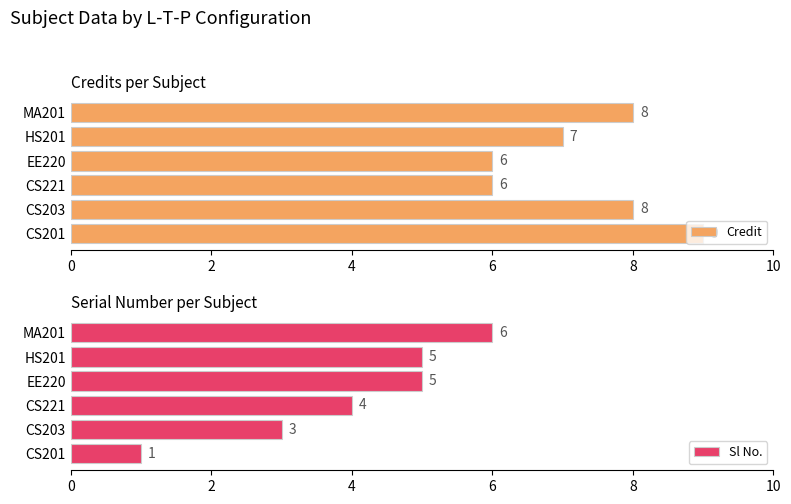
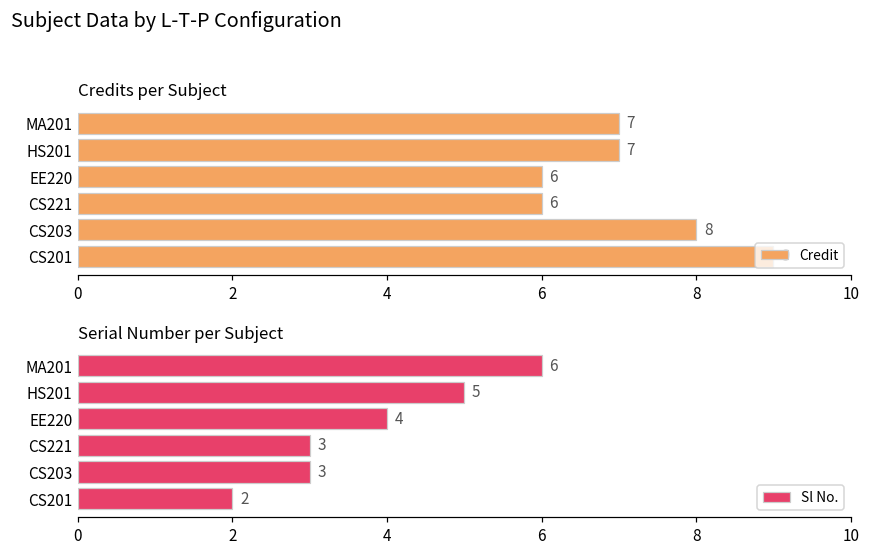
Credits per Subject, MA201: 8 -> 7
Serial Number per Subject, EE220: 5 -> 4
Serial Number per Subject, CS221: 4 -> 3
Serial Number per Subject, CS201: 1 -> 2
